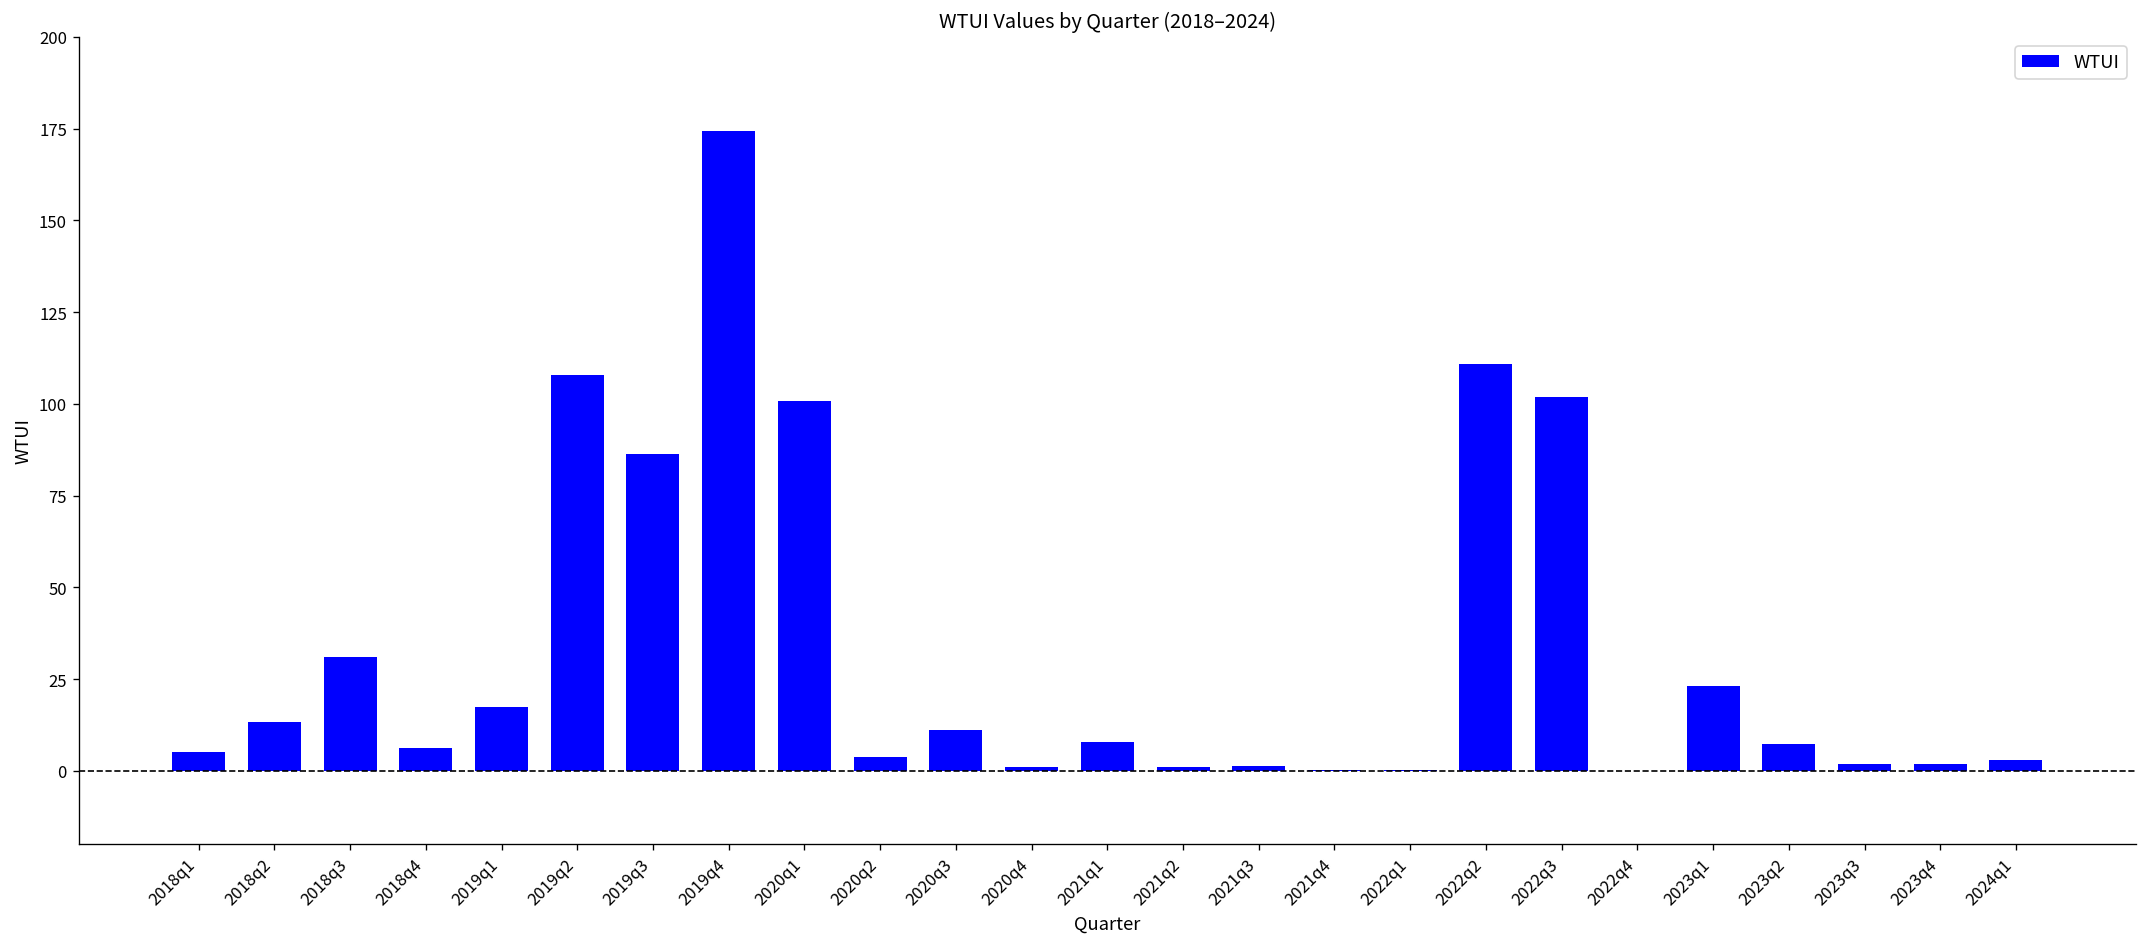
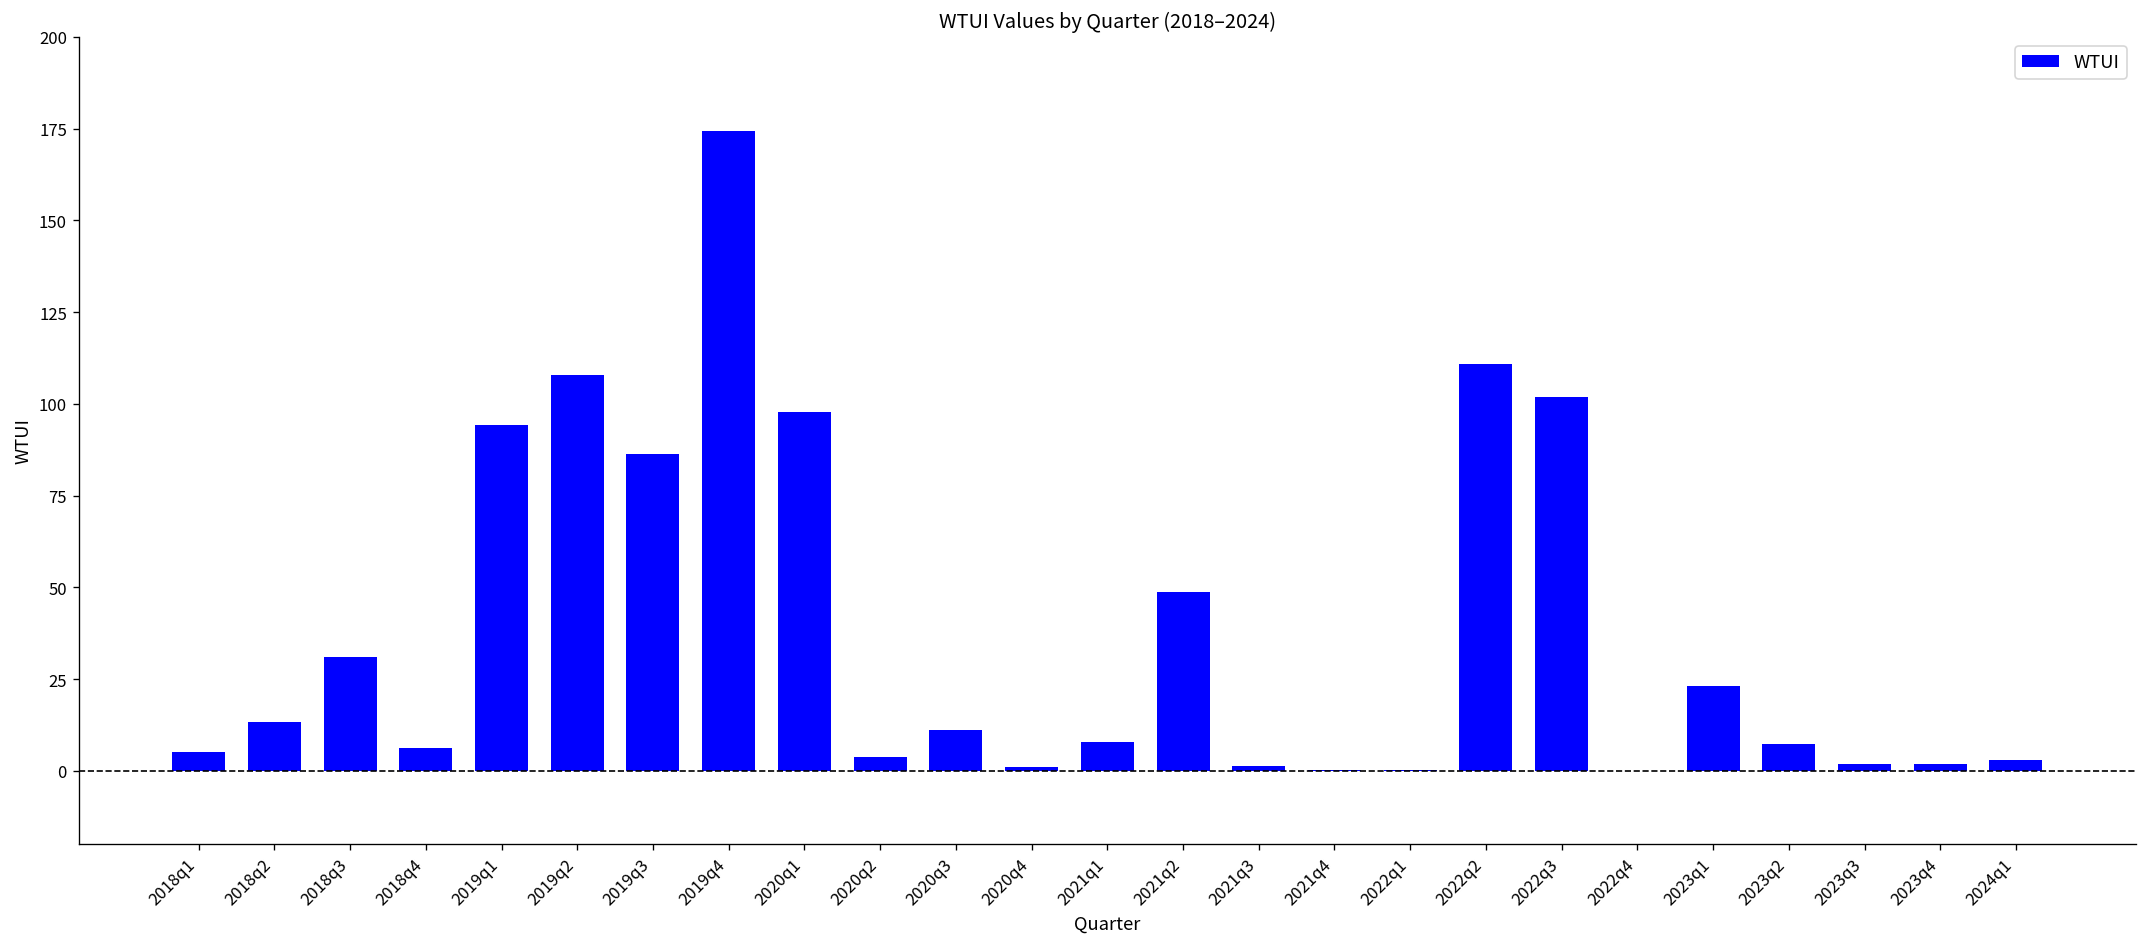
2019q1: 17 -> 94
2020q1: 101 -> 98
2021q2: 1 -> 49
